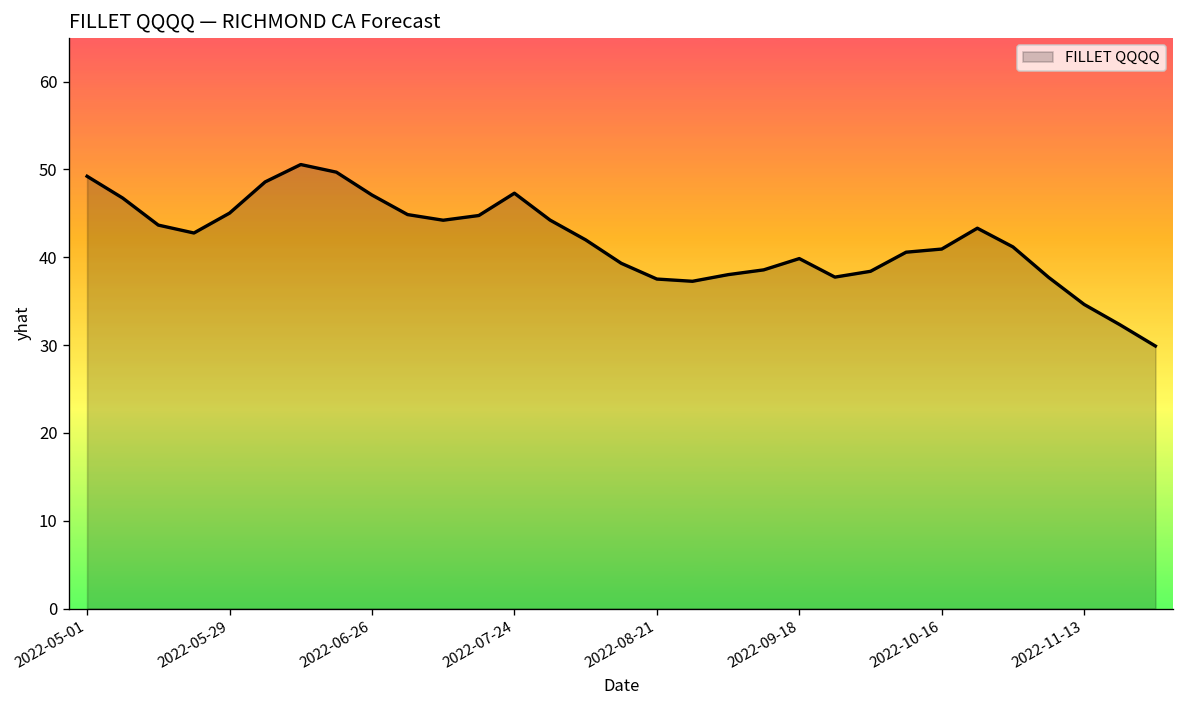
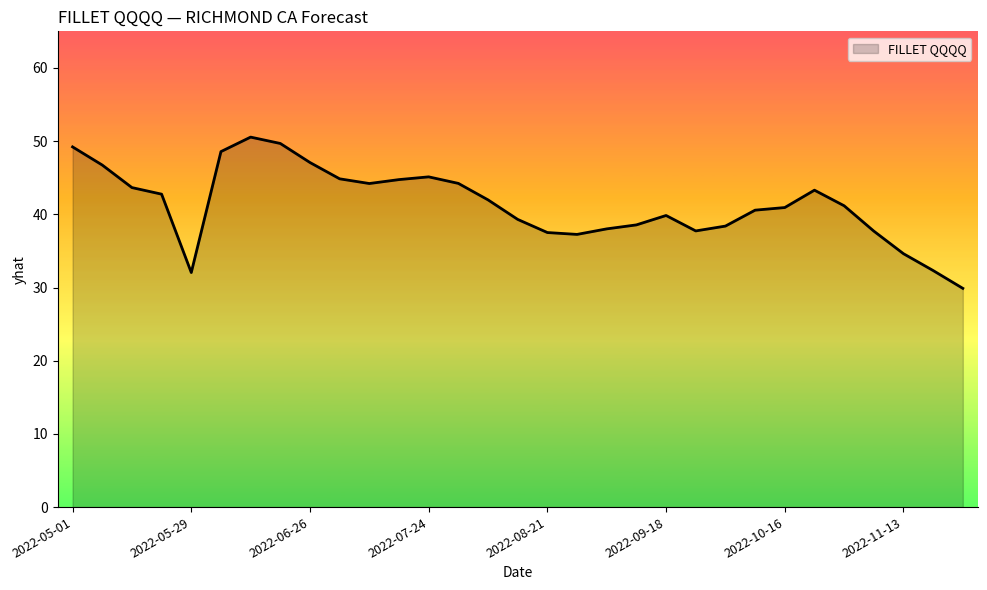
2022-05-29: 45 -> 32
2022-07-24: 47 -> 45
